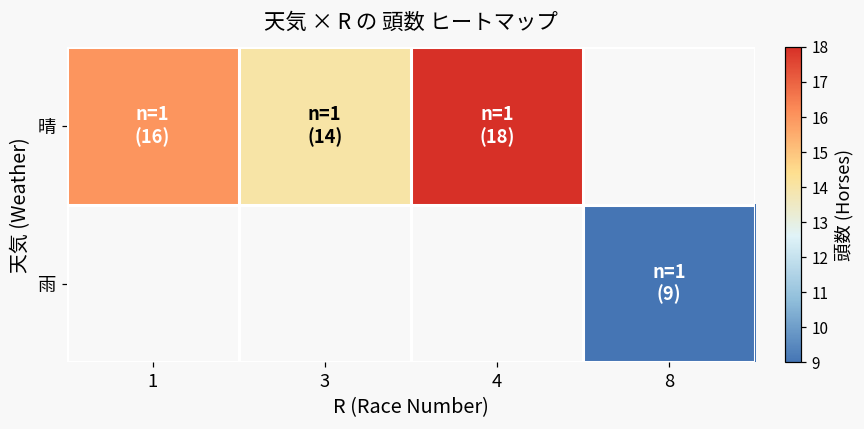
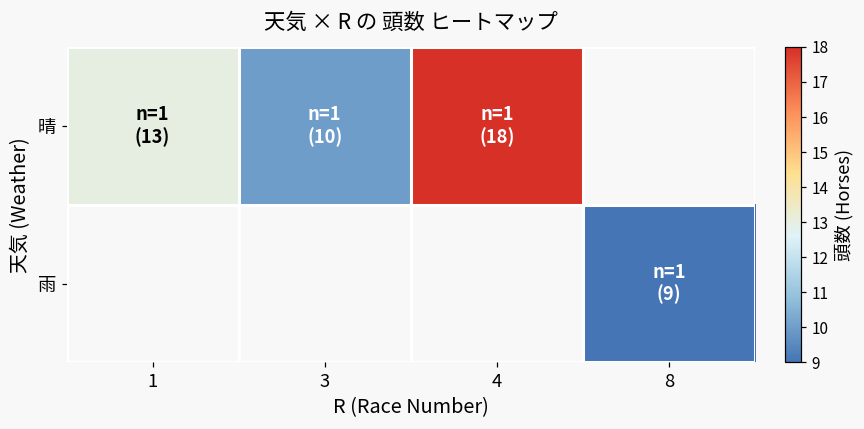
晴, 1: (16) -> (13)
晴, 3: (14) -> (10)
